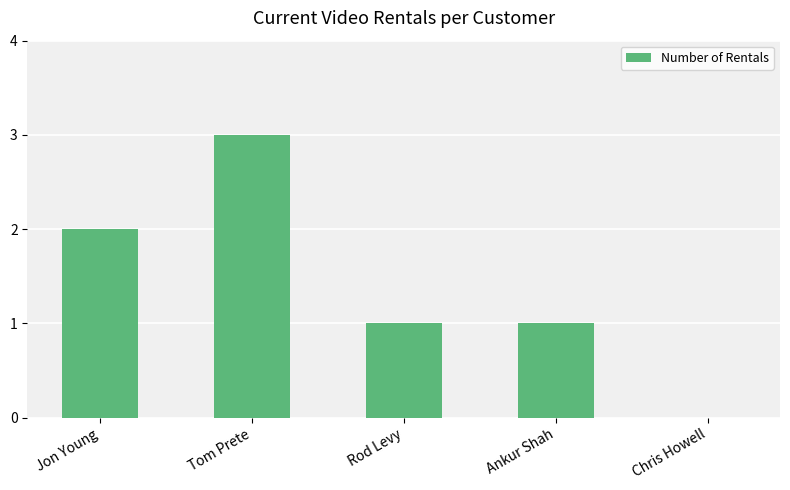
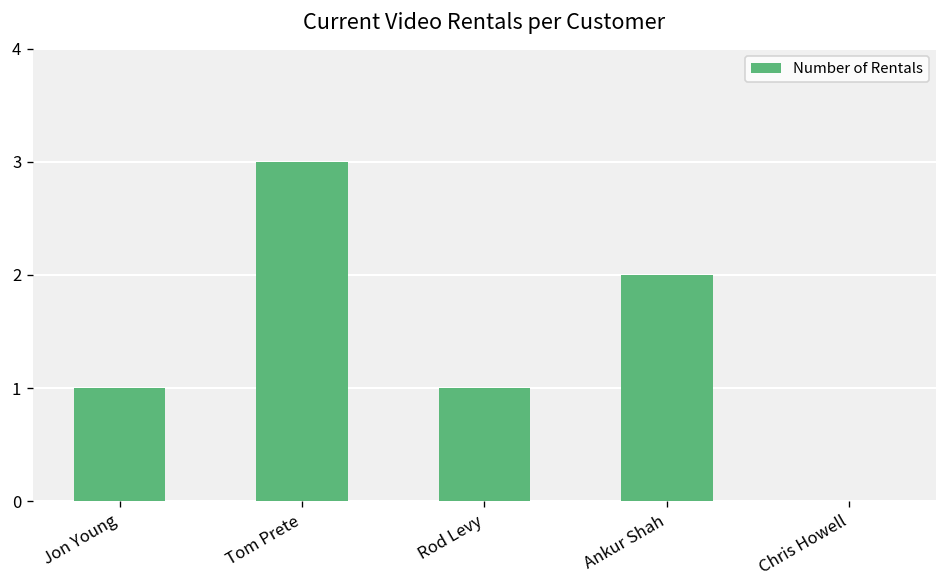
Jon Young: 2 -> 1
Ankur Shah: 1 -> 2
